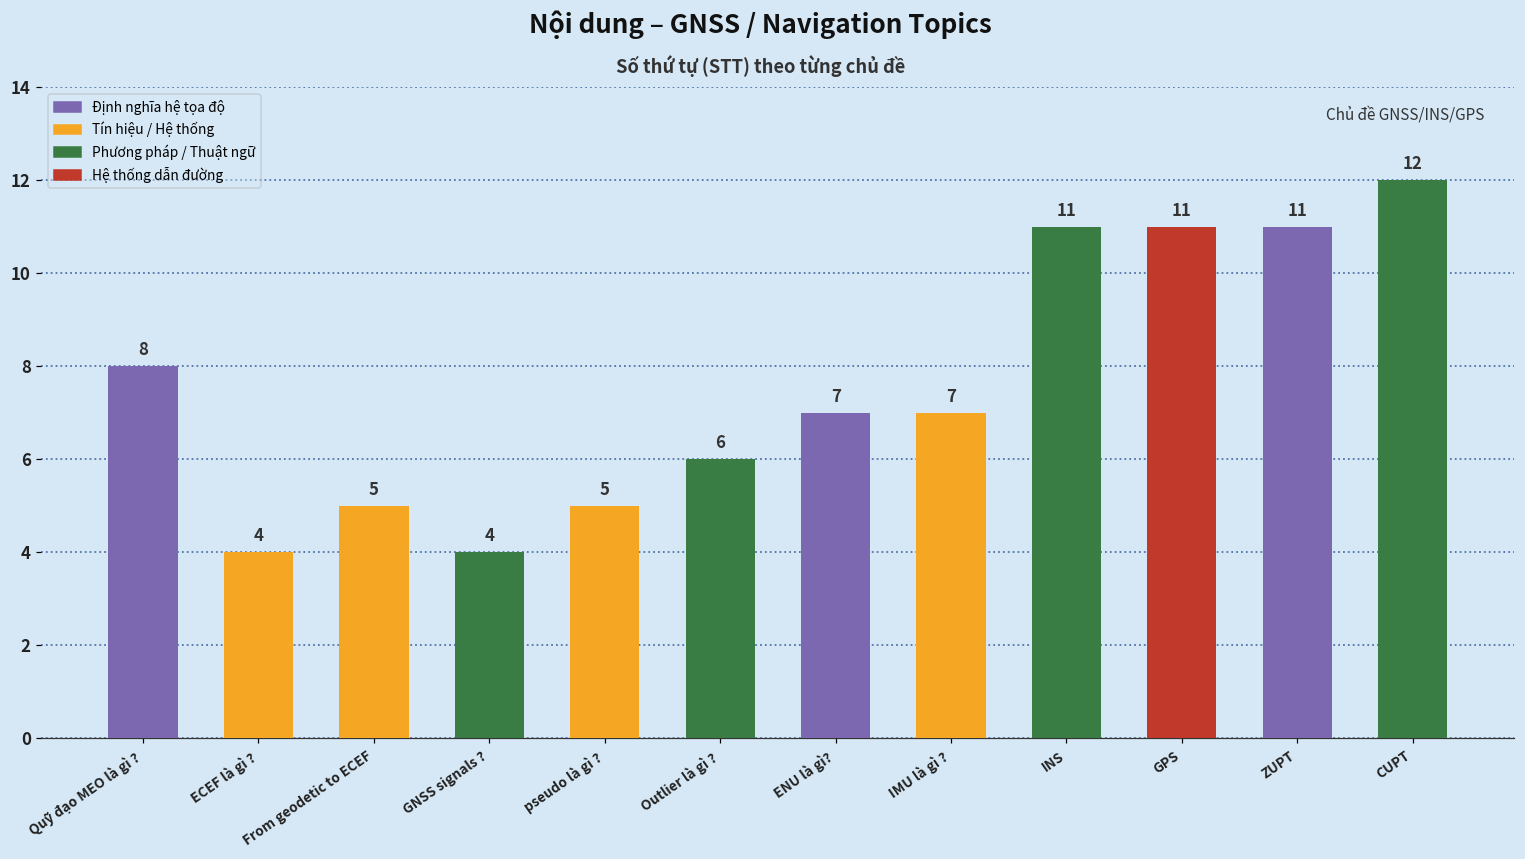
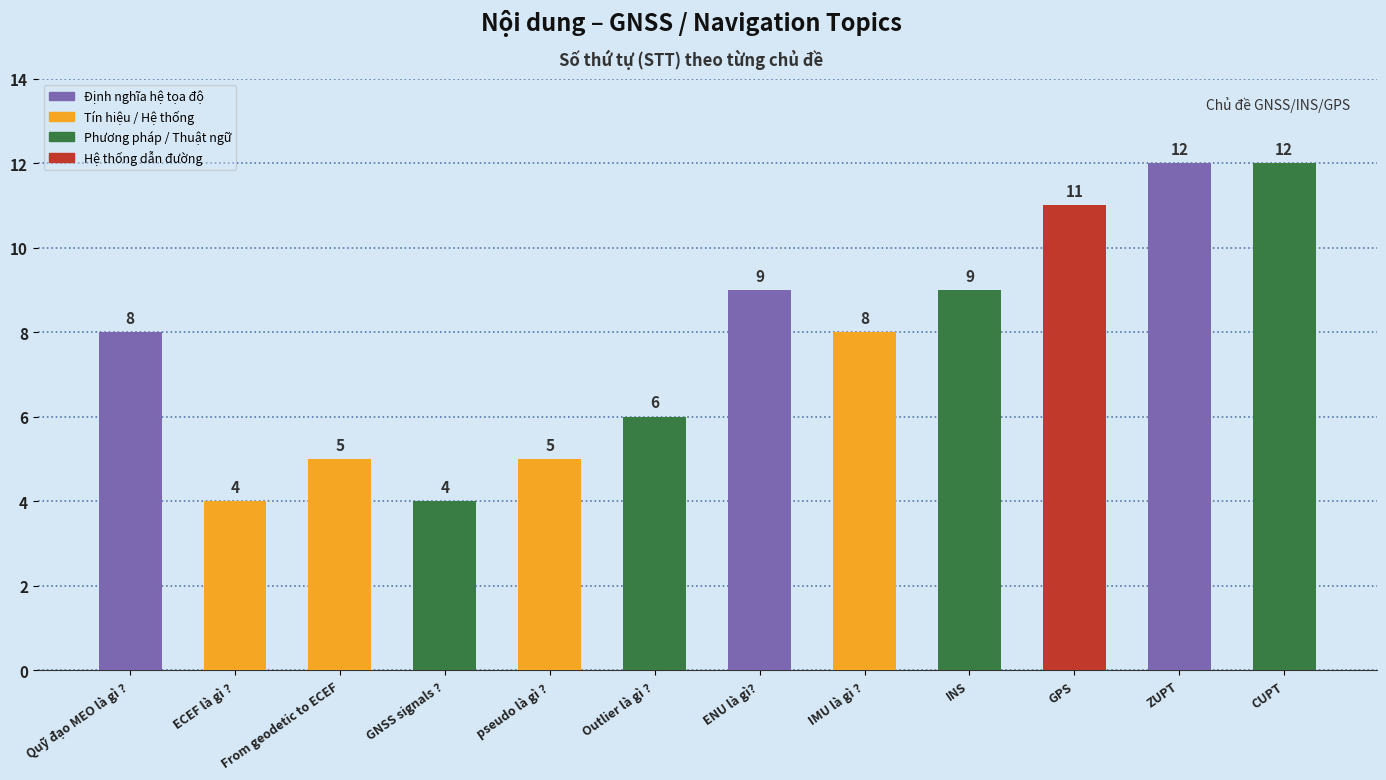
ENU là gì?: 7 -> 9
IMU là gì ?: 7 -> 8
INS: 11 -> 9
ZUPT: 11 -> 12
